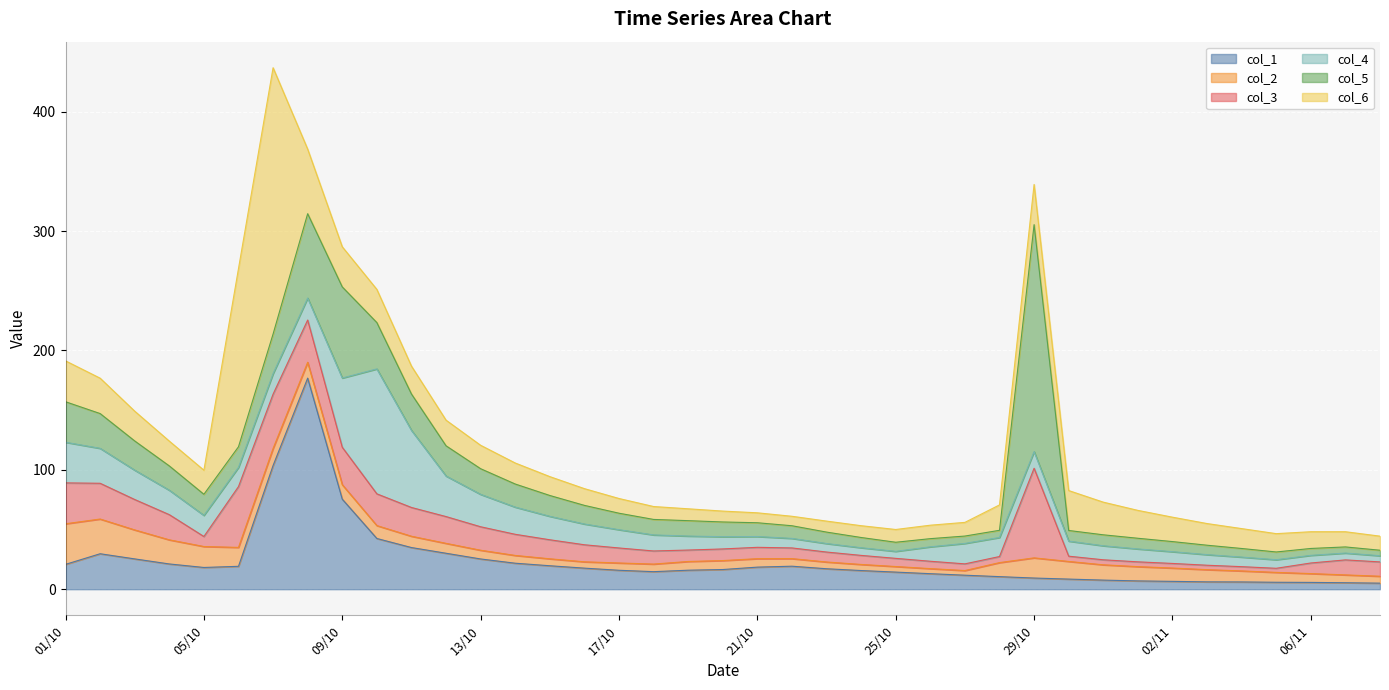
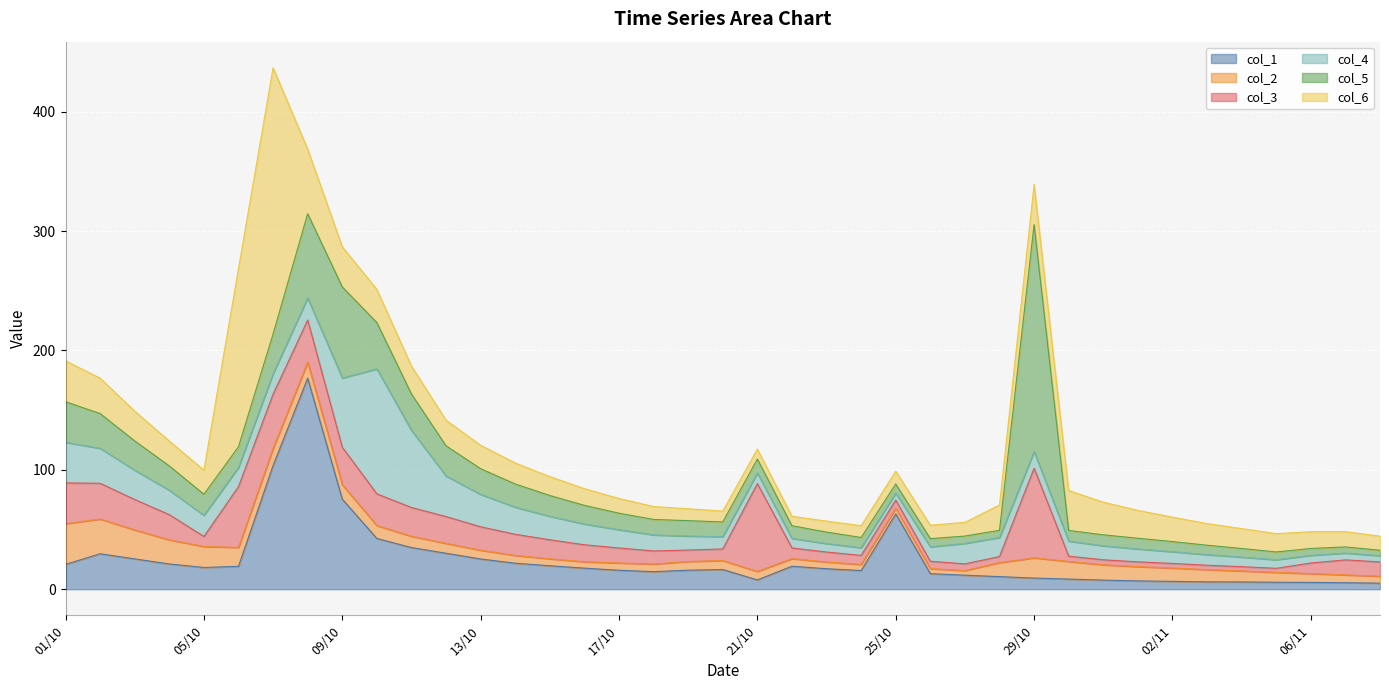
col_1, 21/10: 18 -> 8
col_3, 21/10: 10 -> 74
col_1, 25/10: 14 -> 63
